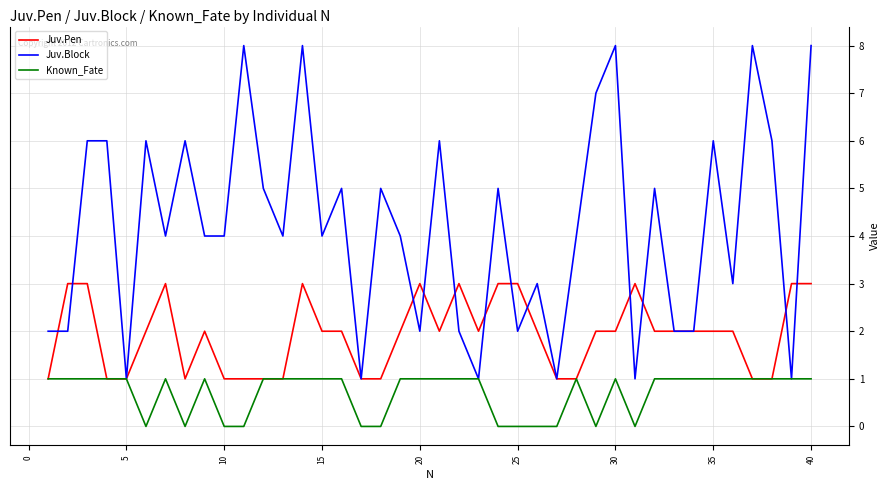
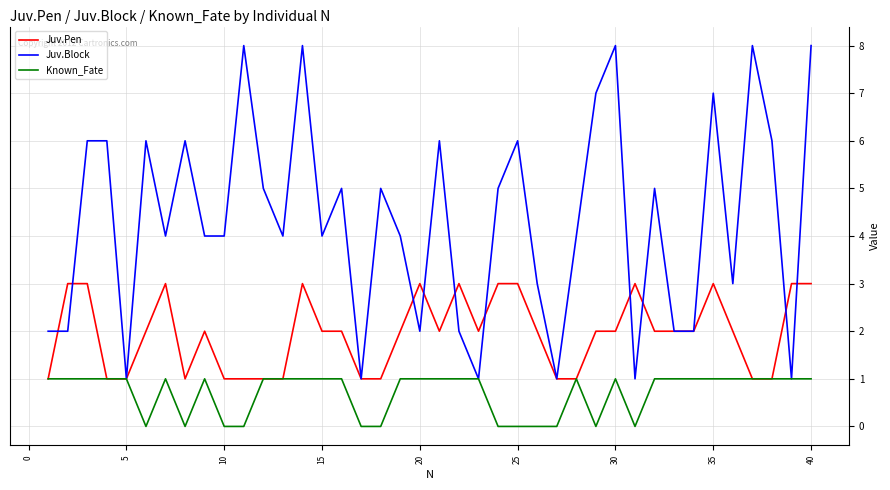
Juv.Block, 25: 2 -> 6
Juv.Pen, 35: 2 -> 3
Juv.Block, 35: 6 -> 7
